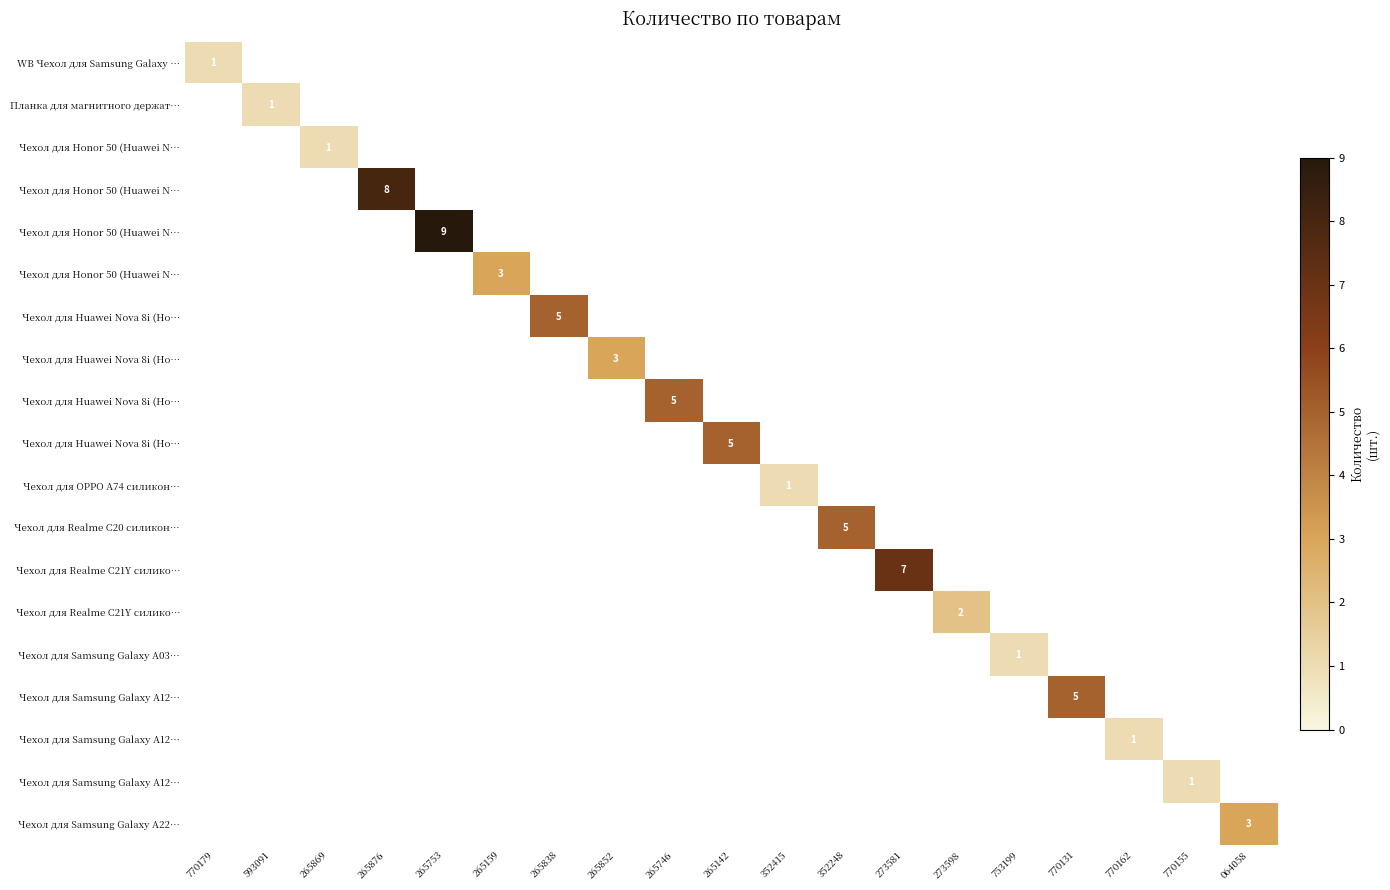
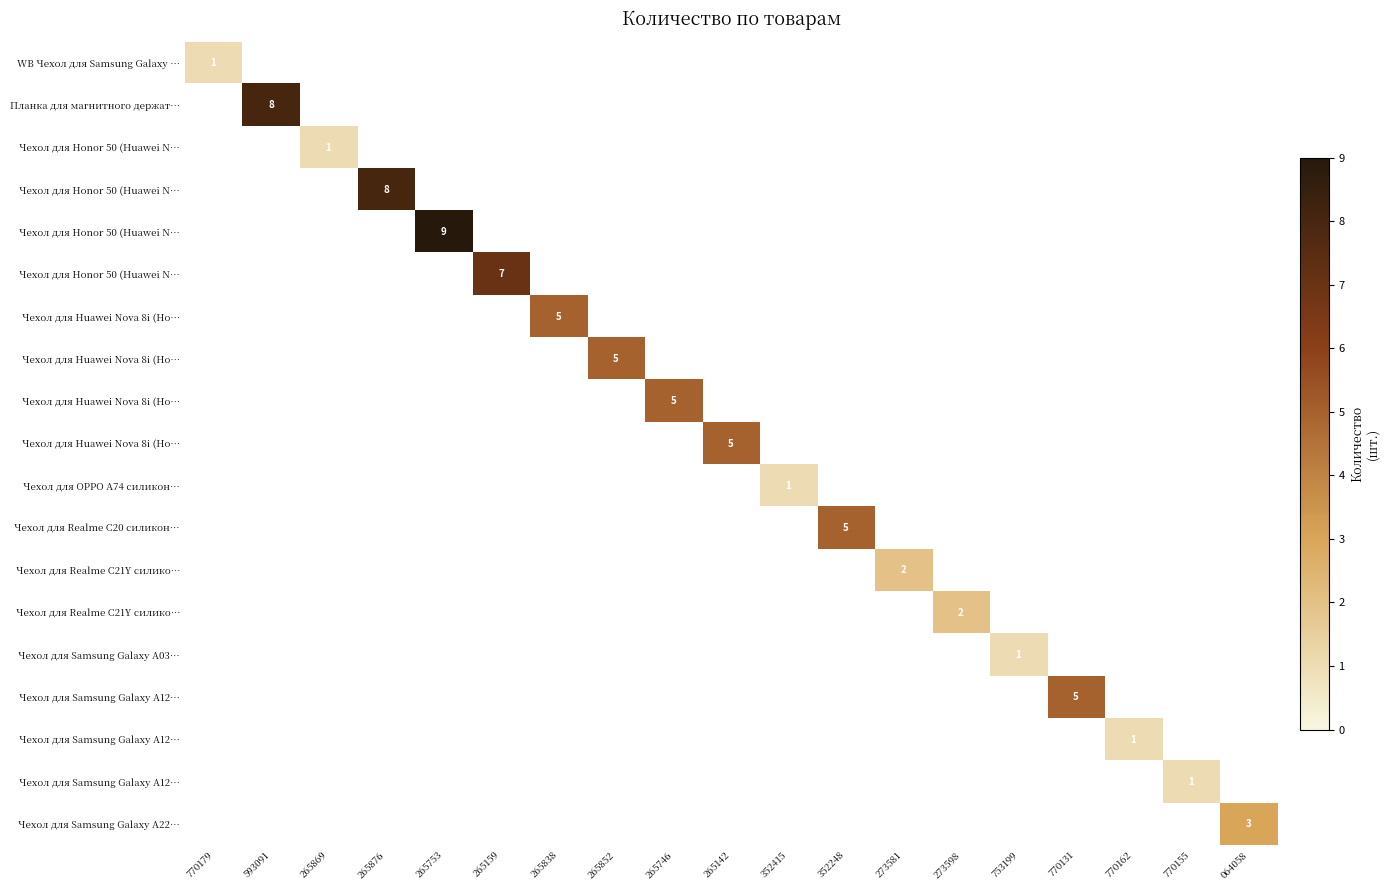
Планка для магнитного держат…, 593091: 1 -> 8
Чехол для Honor 50 (Huawei N…, 265159: 3 -> 7
Чехол для Huawei Nova 8i (Ho…, 265852: 3 -> 5
Чехол для Realme C21Y силико…, 273581: 7 -> 2
